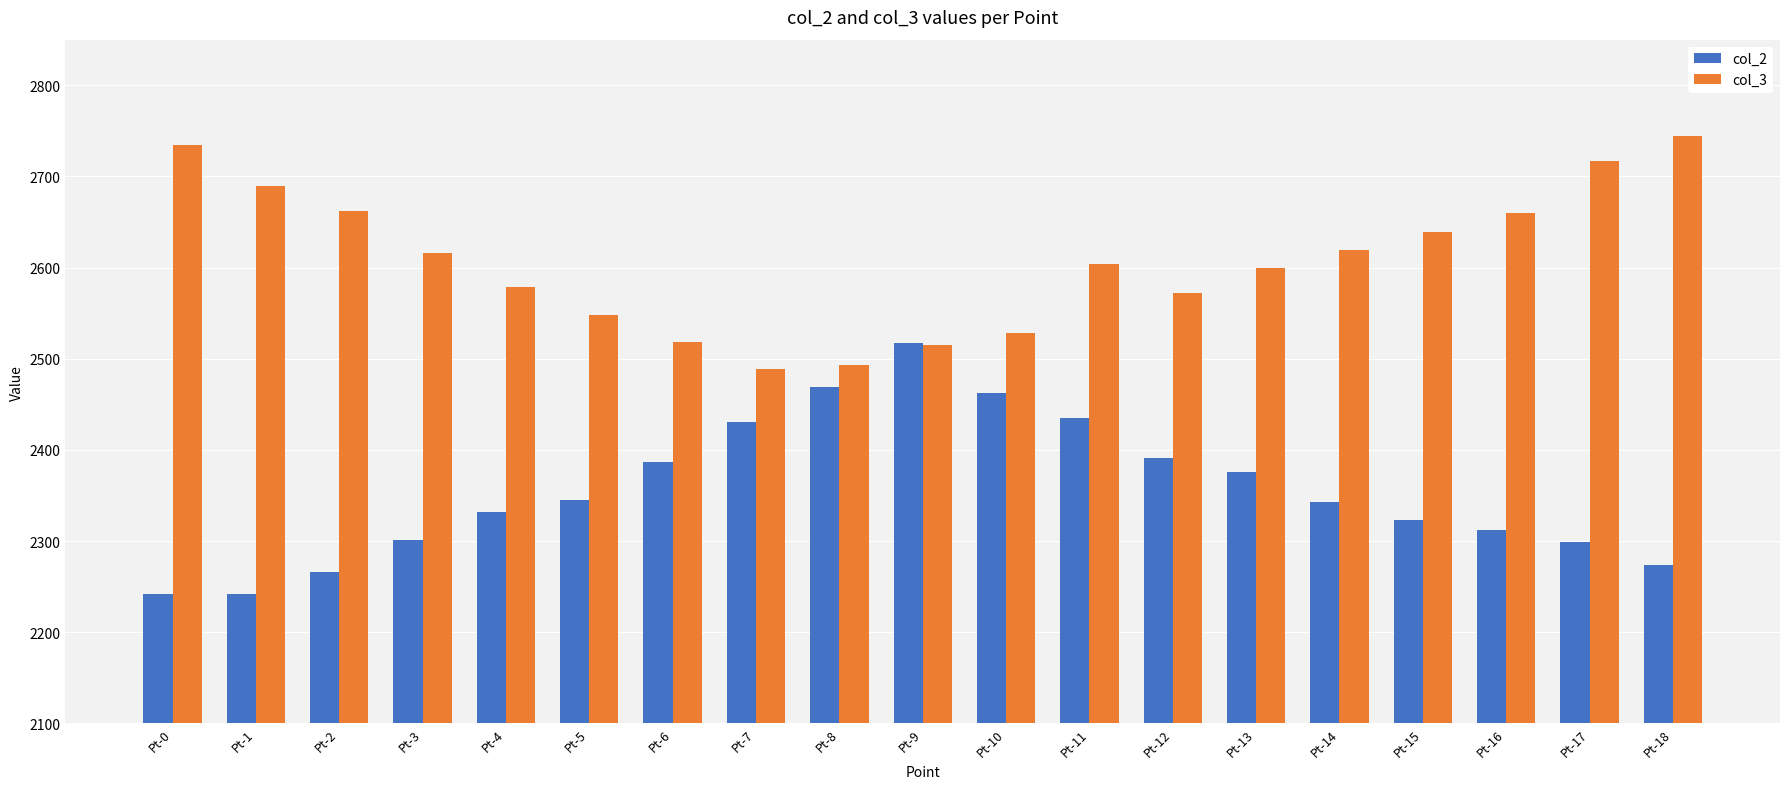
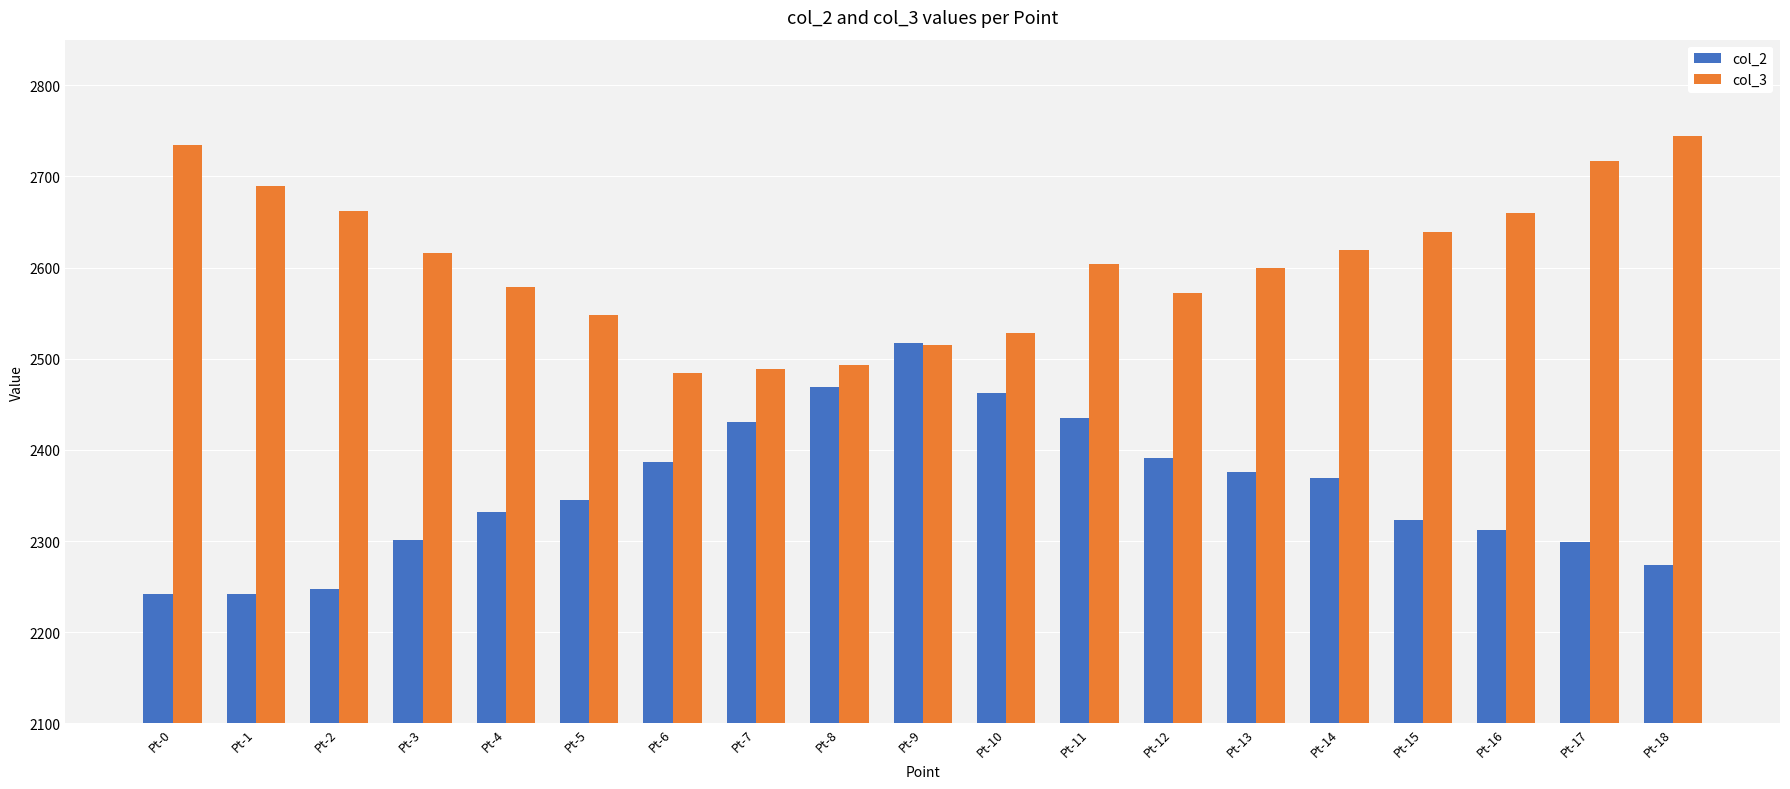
col_2, Pt-2: 2270 -> 2250
col_3, Pt-6: 2520 -> 2480
col_2, Pt-14: 2340 -> 2370
